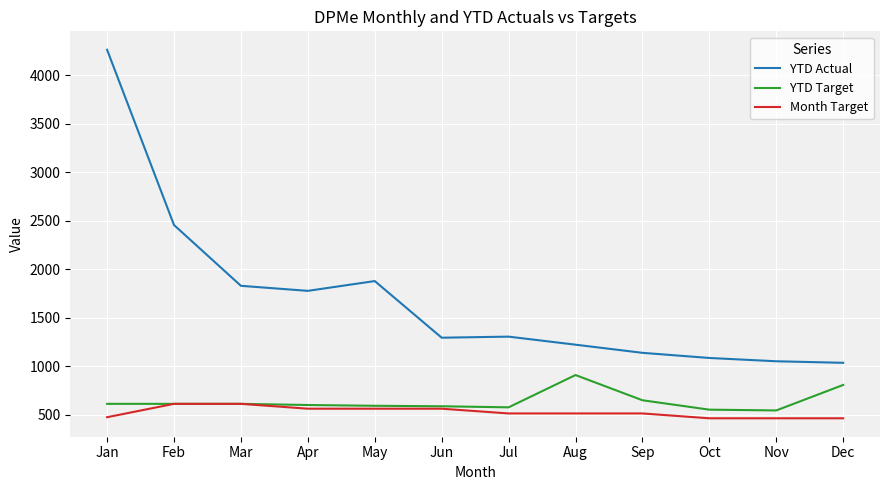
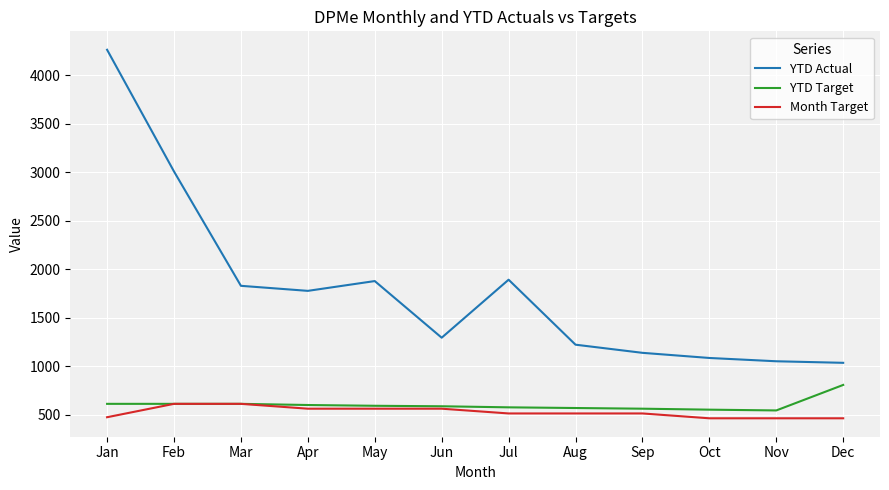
YTD Actual, Feb: 2500 -> 3000
YTD Actual, Jul: 1300 -> 1900
YTD Target, Aug: 900 -> 600
YTD Target, Sep: 700 -> 600
